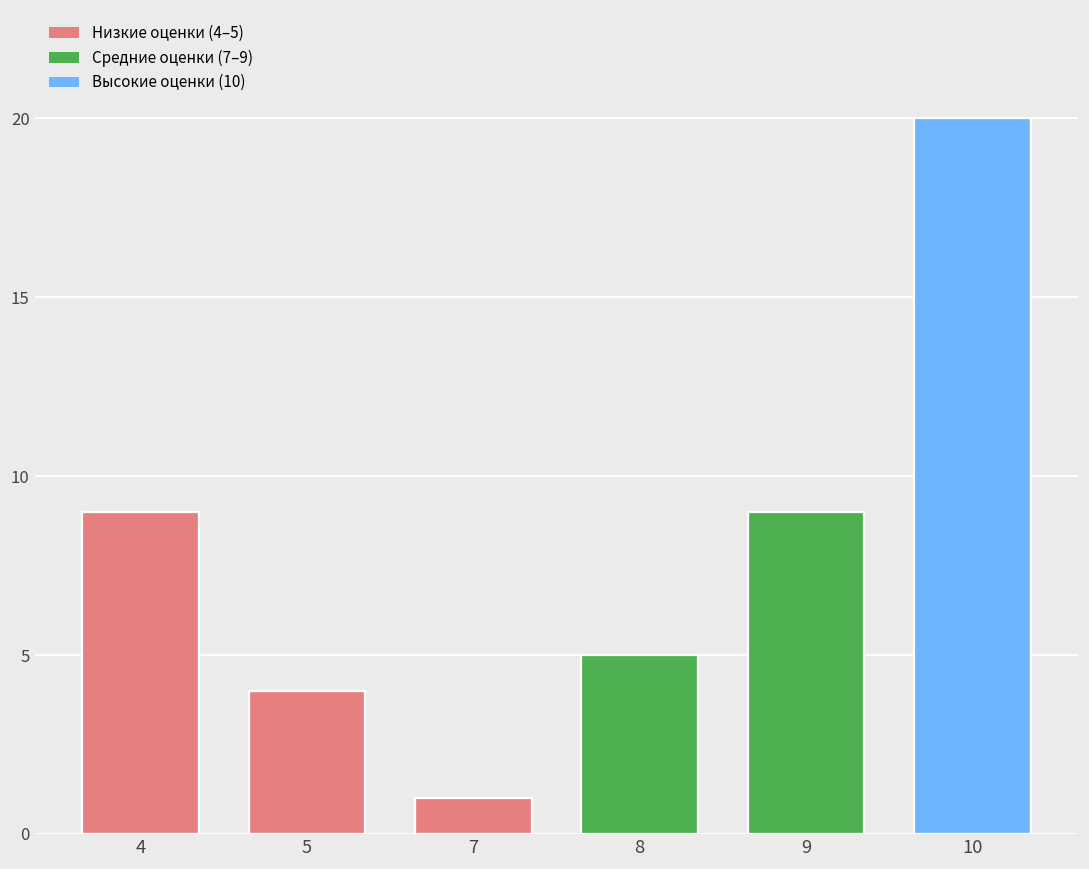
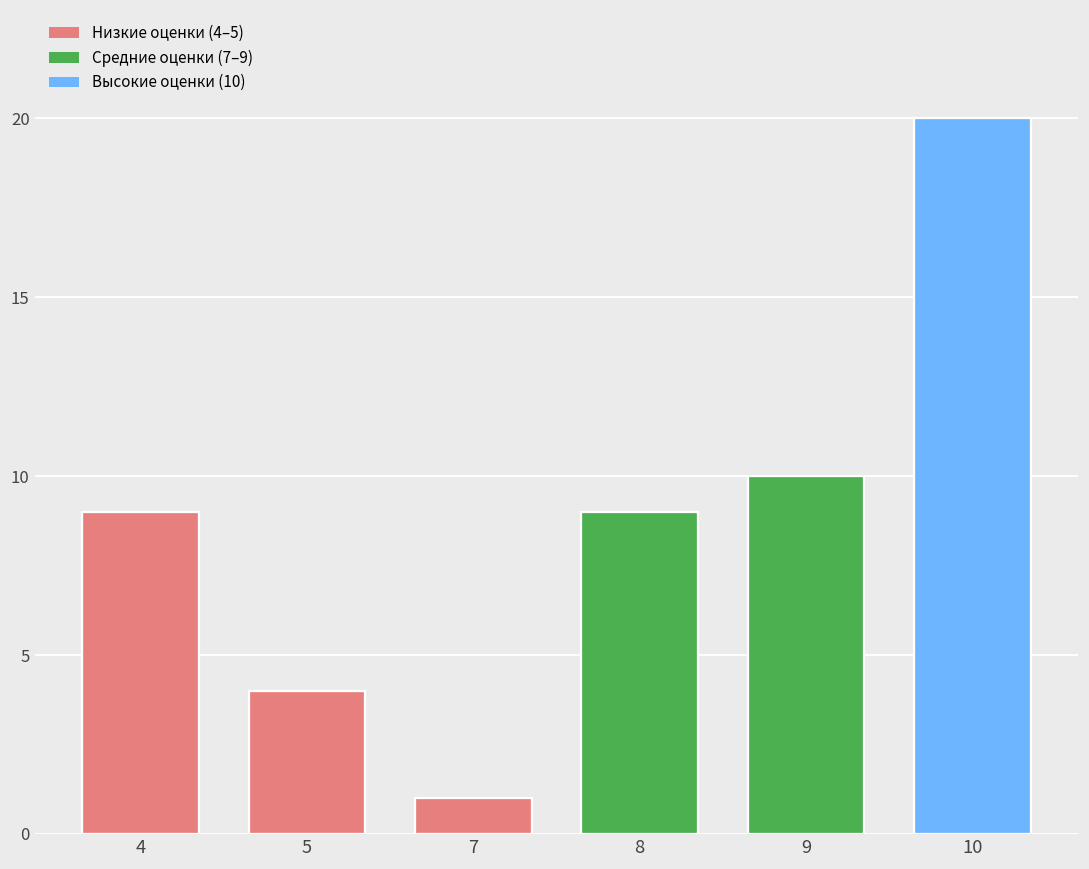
8: 5 -> 9
9: 9 -> 10
